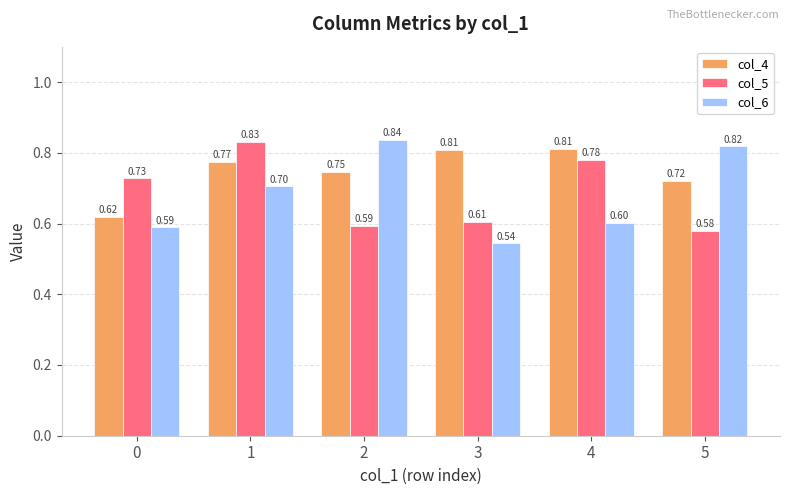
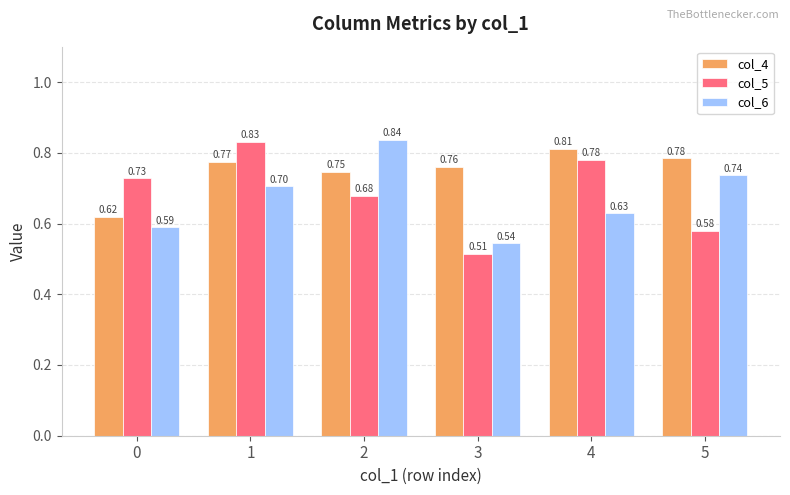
col_5, 2: 0.59 -> 0.68
col_4, 3: 0.81 -> 0.76
col_5, 3: 0.61 -> 0.51
col_6, 4: 0.60 -> 0.63
col_4, 5: 0.72 -> 0.78
col_6, 5: 0.82 -> 0.74
